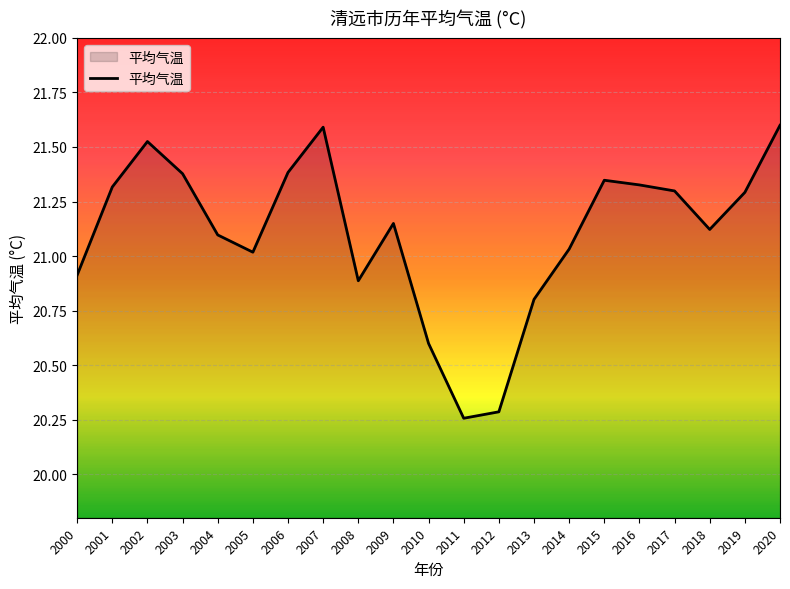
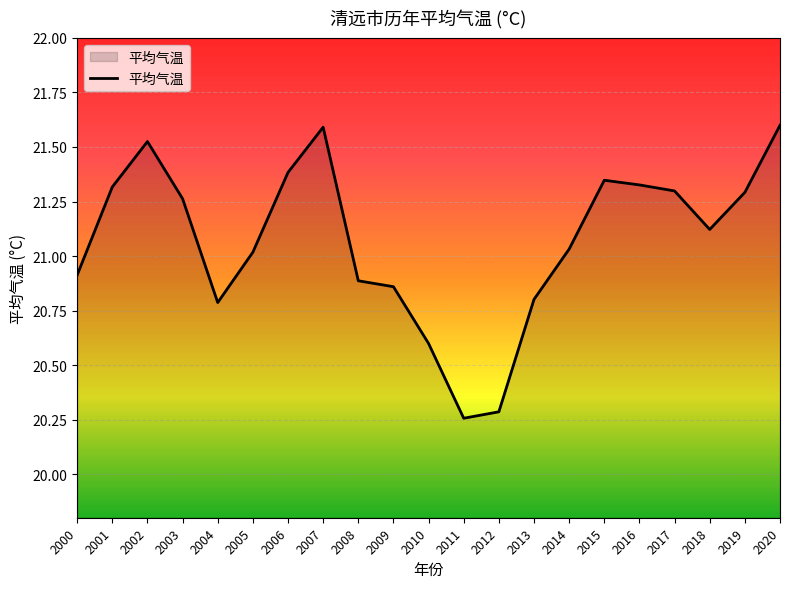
2003: 21.38 -> 21.26
2004: 21.10 -> 20.79
2009: 21.15 -> 20.86
